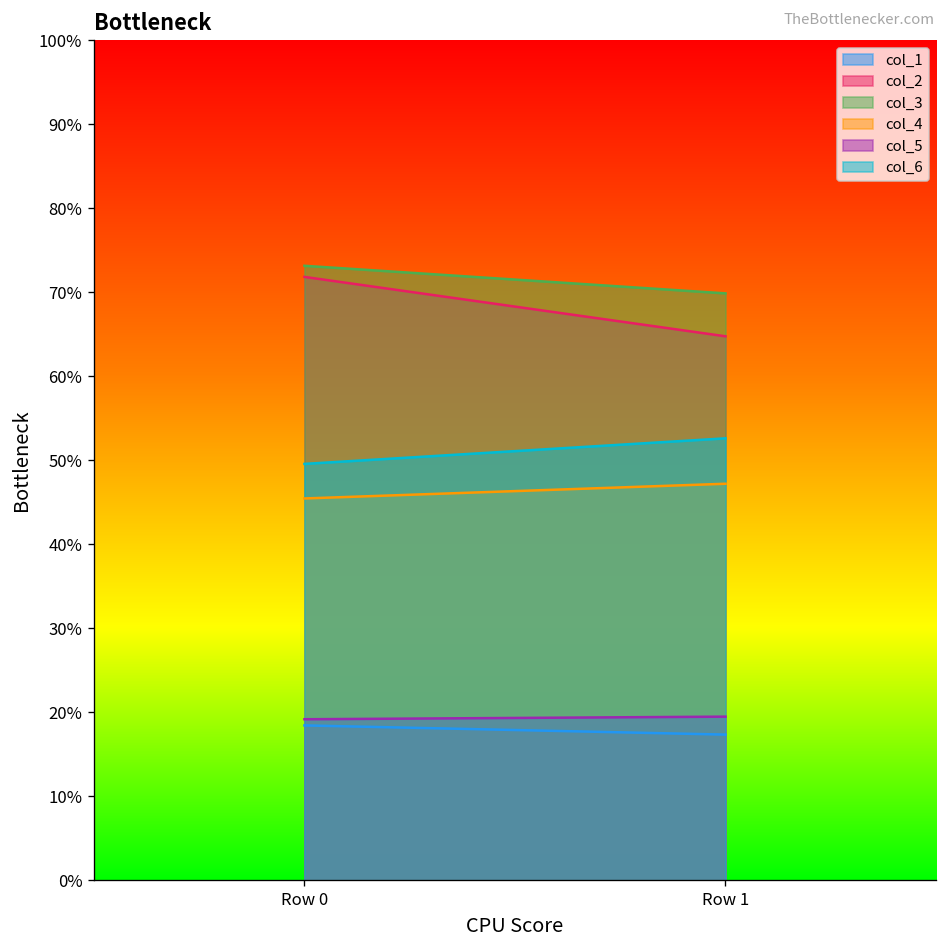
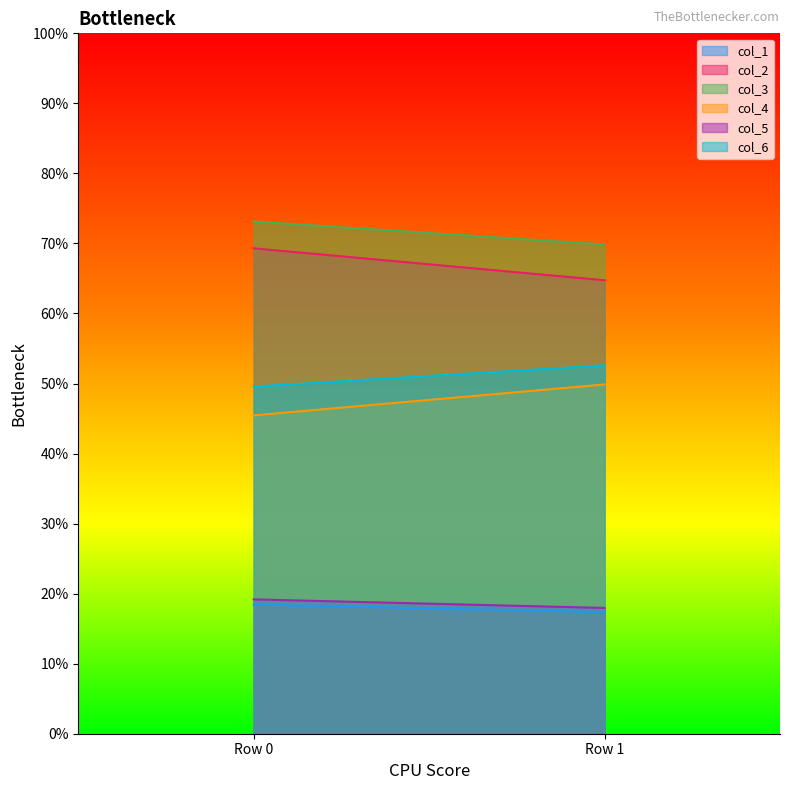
col_2, Row 0: 72% -> 69%
col_4, Row 1: 47% -> 50%
col_5, Row 1: 19% -> 18%
